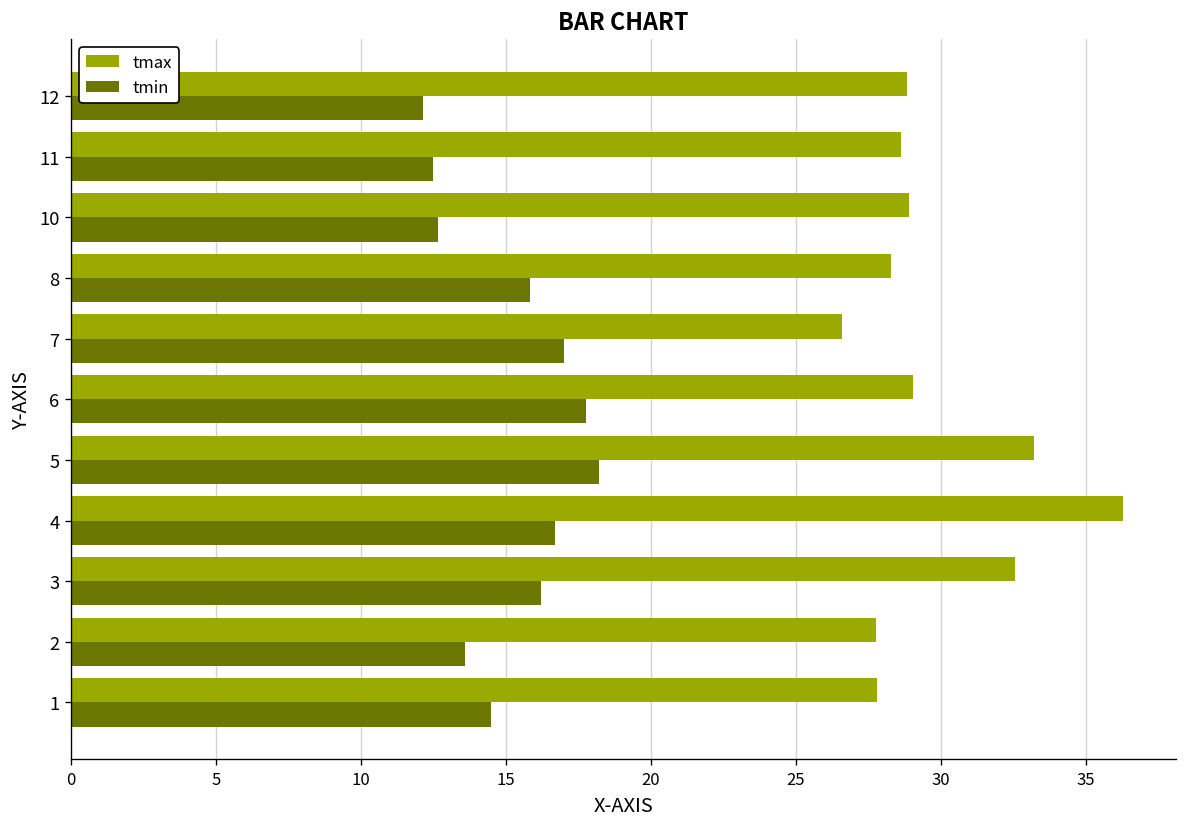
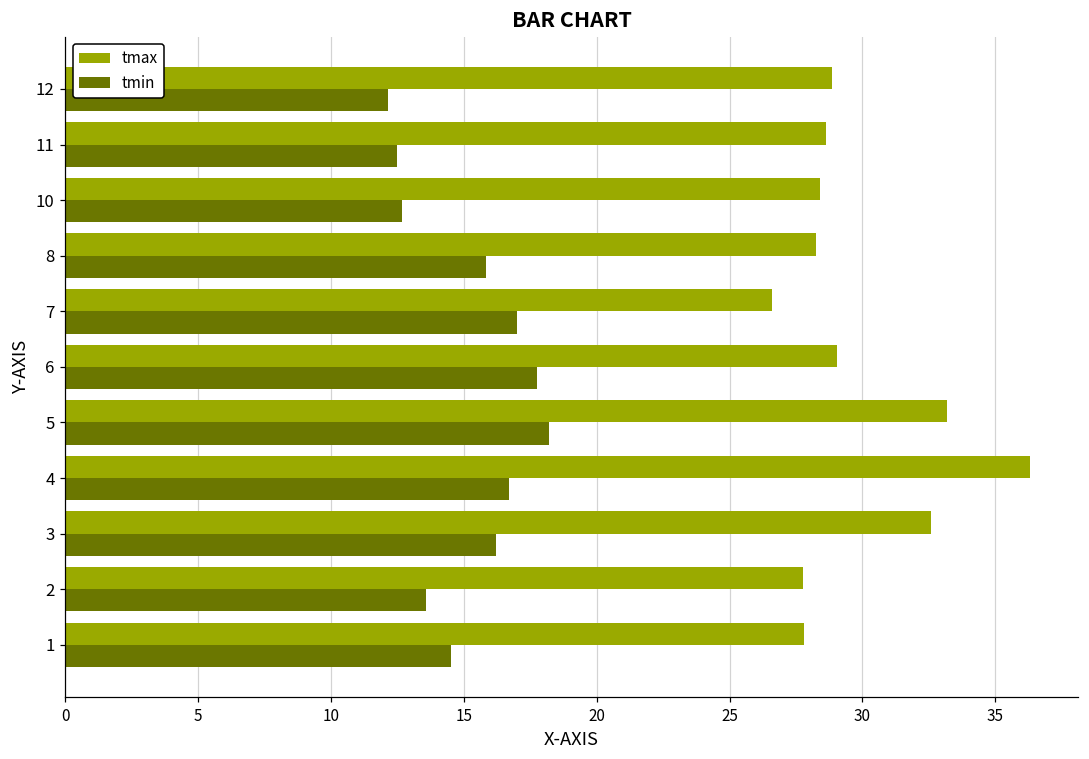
tmax, 10: 28.9 -> 28.4
